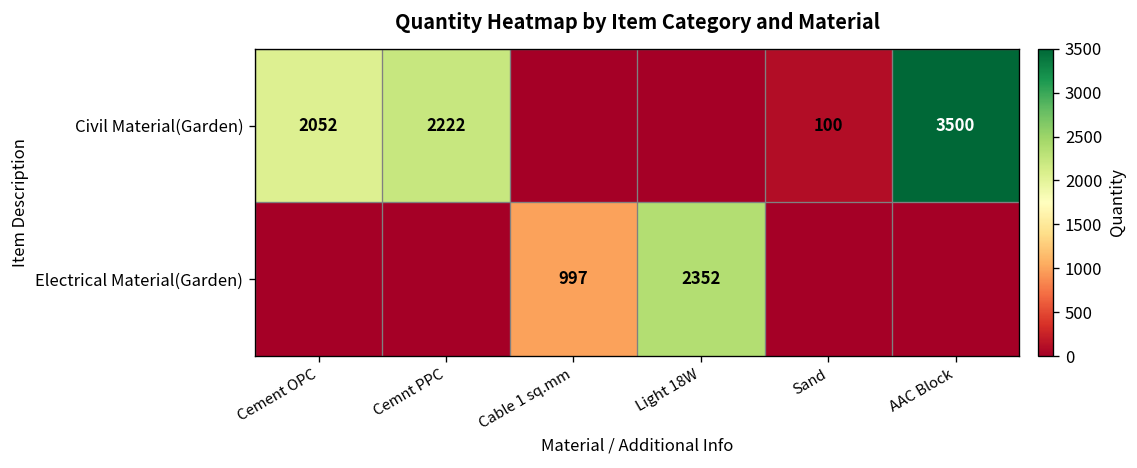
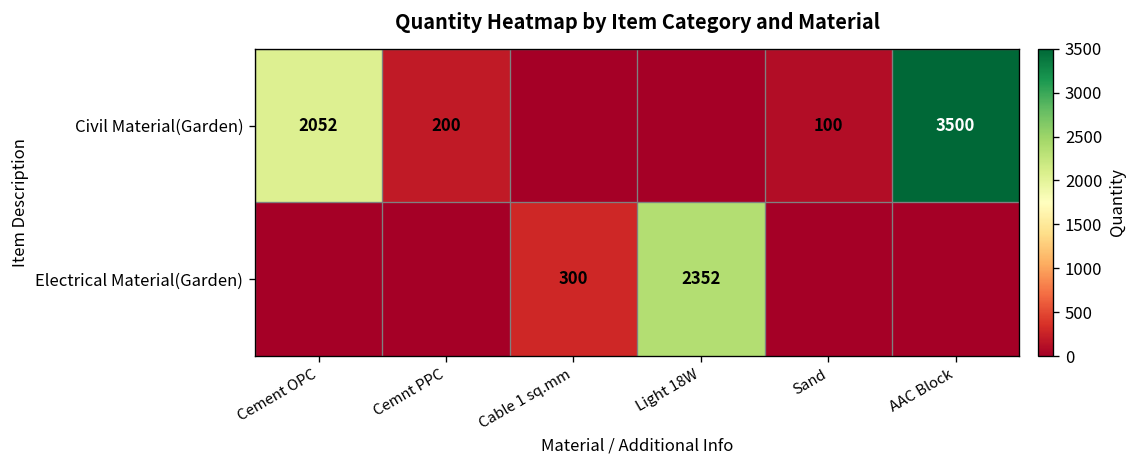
Civil Material(Garden), Cemnt PPC: 2222 -> 200
Electrical Material(Garden), Cable 1 sq.mm: 997 -> 300
